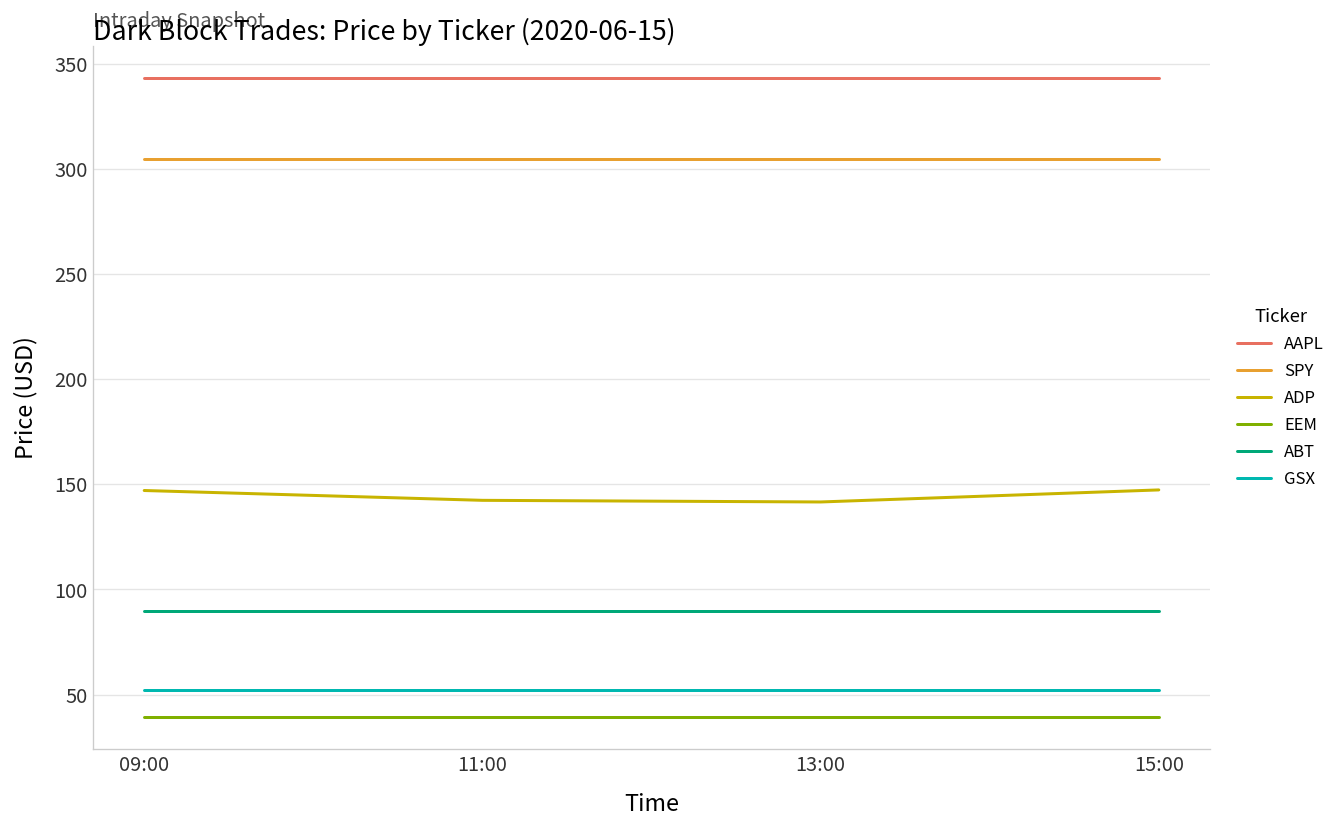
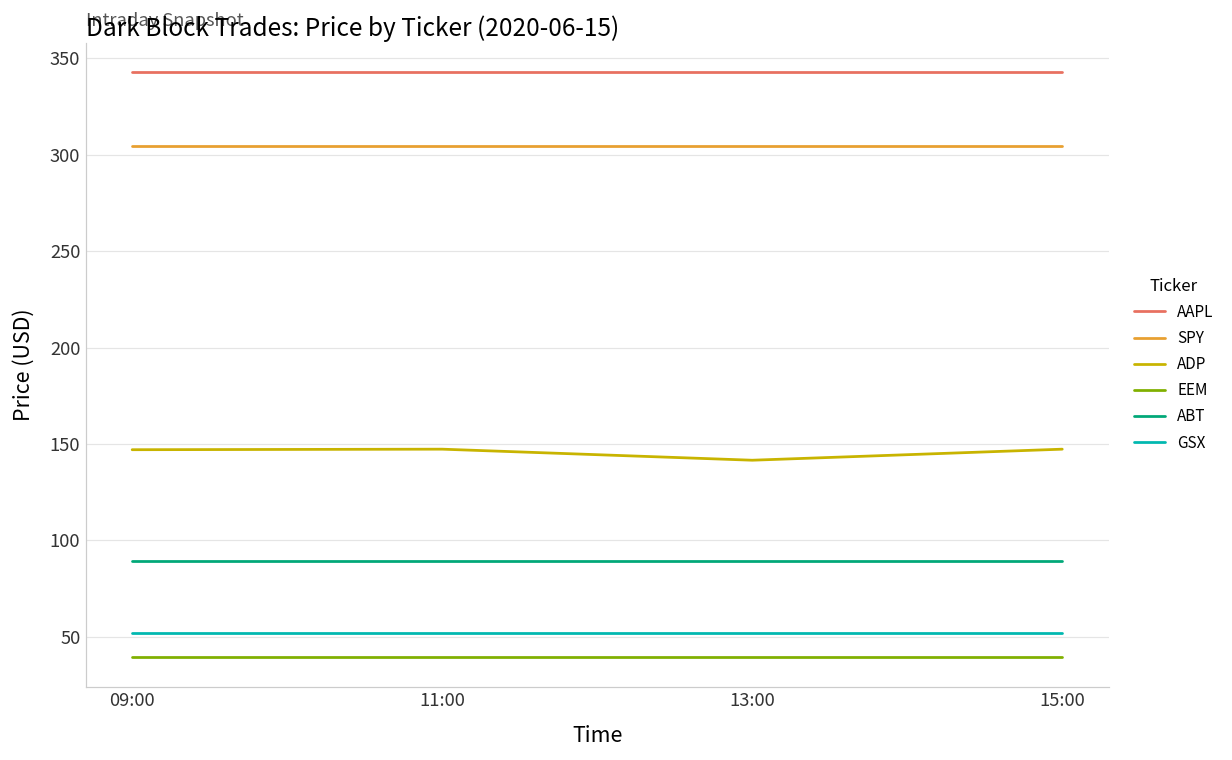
ADP, 11:00: 142 -> 147
